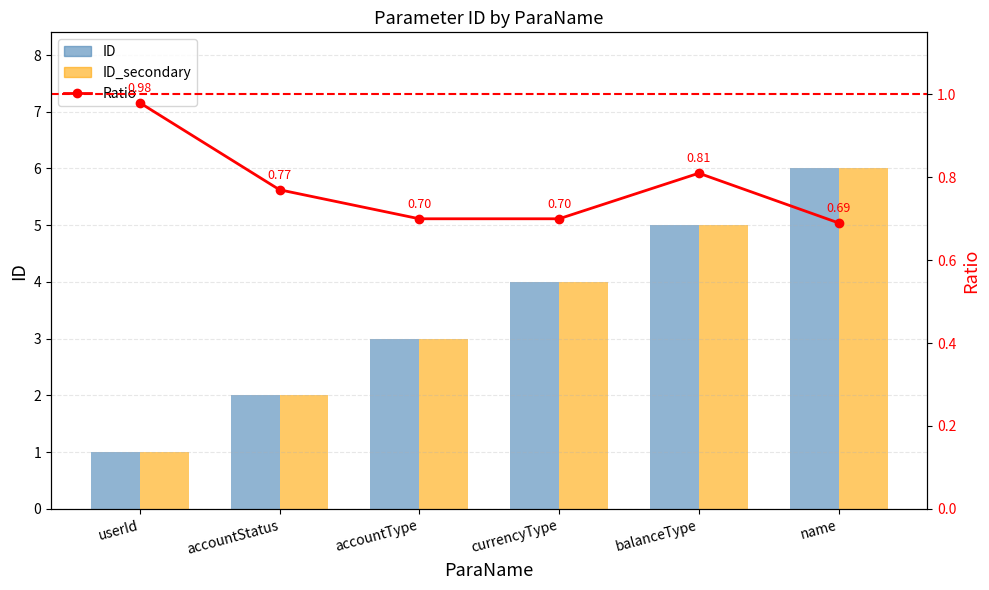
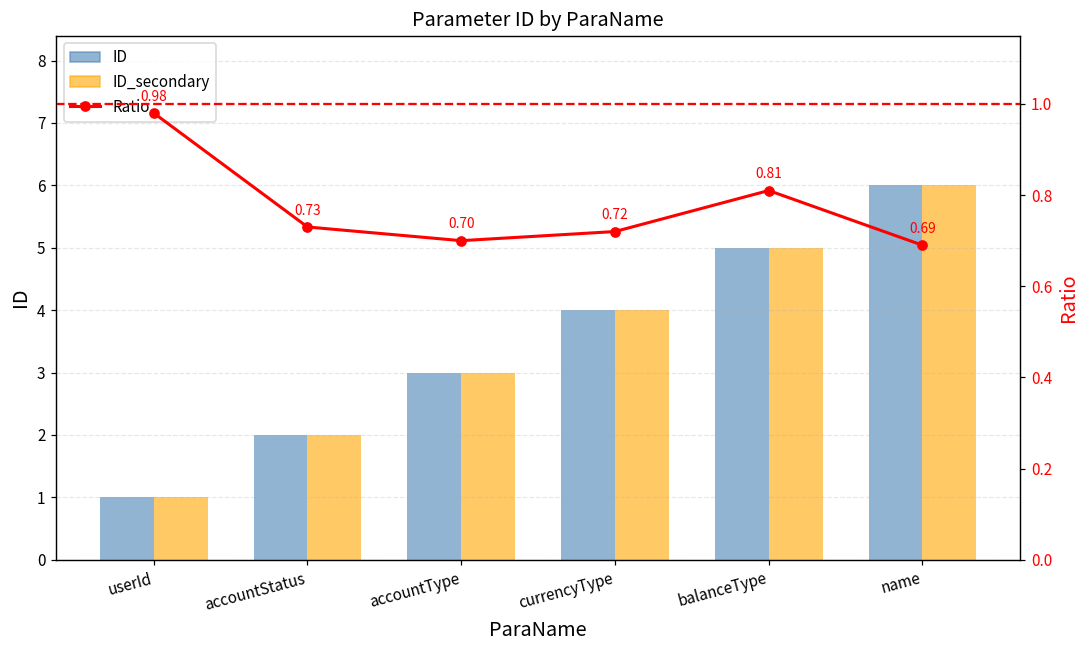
Ratio, accountStatus: 0.77 -> 0.73
Ratio, currencyType: 0.70 -> 0.72
